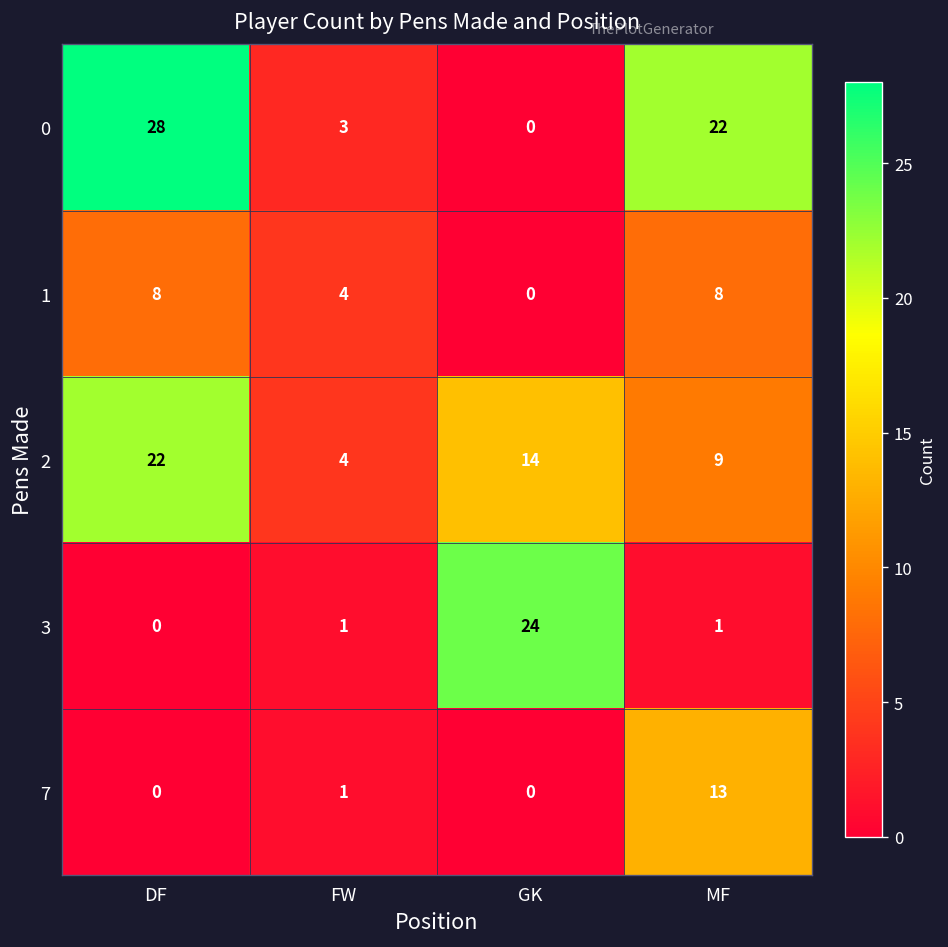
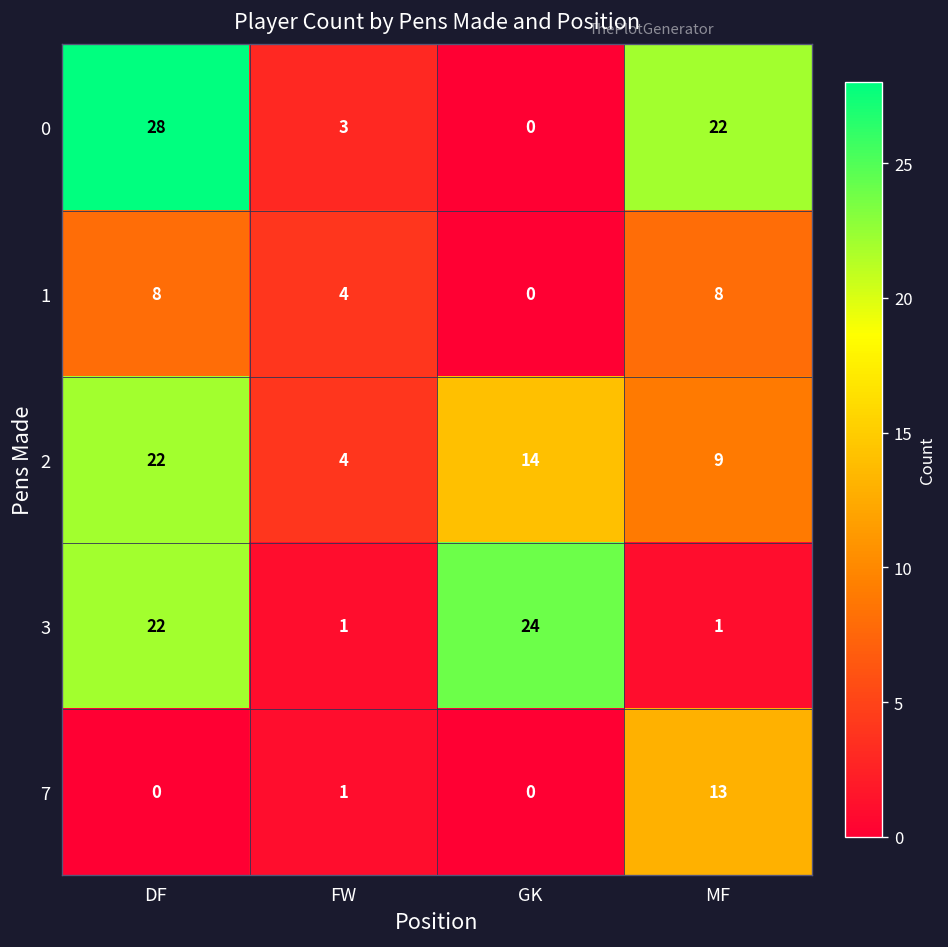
3, DF: 0 -> 22
